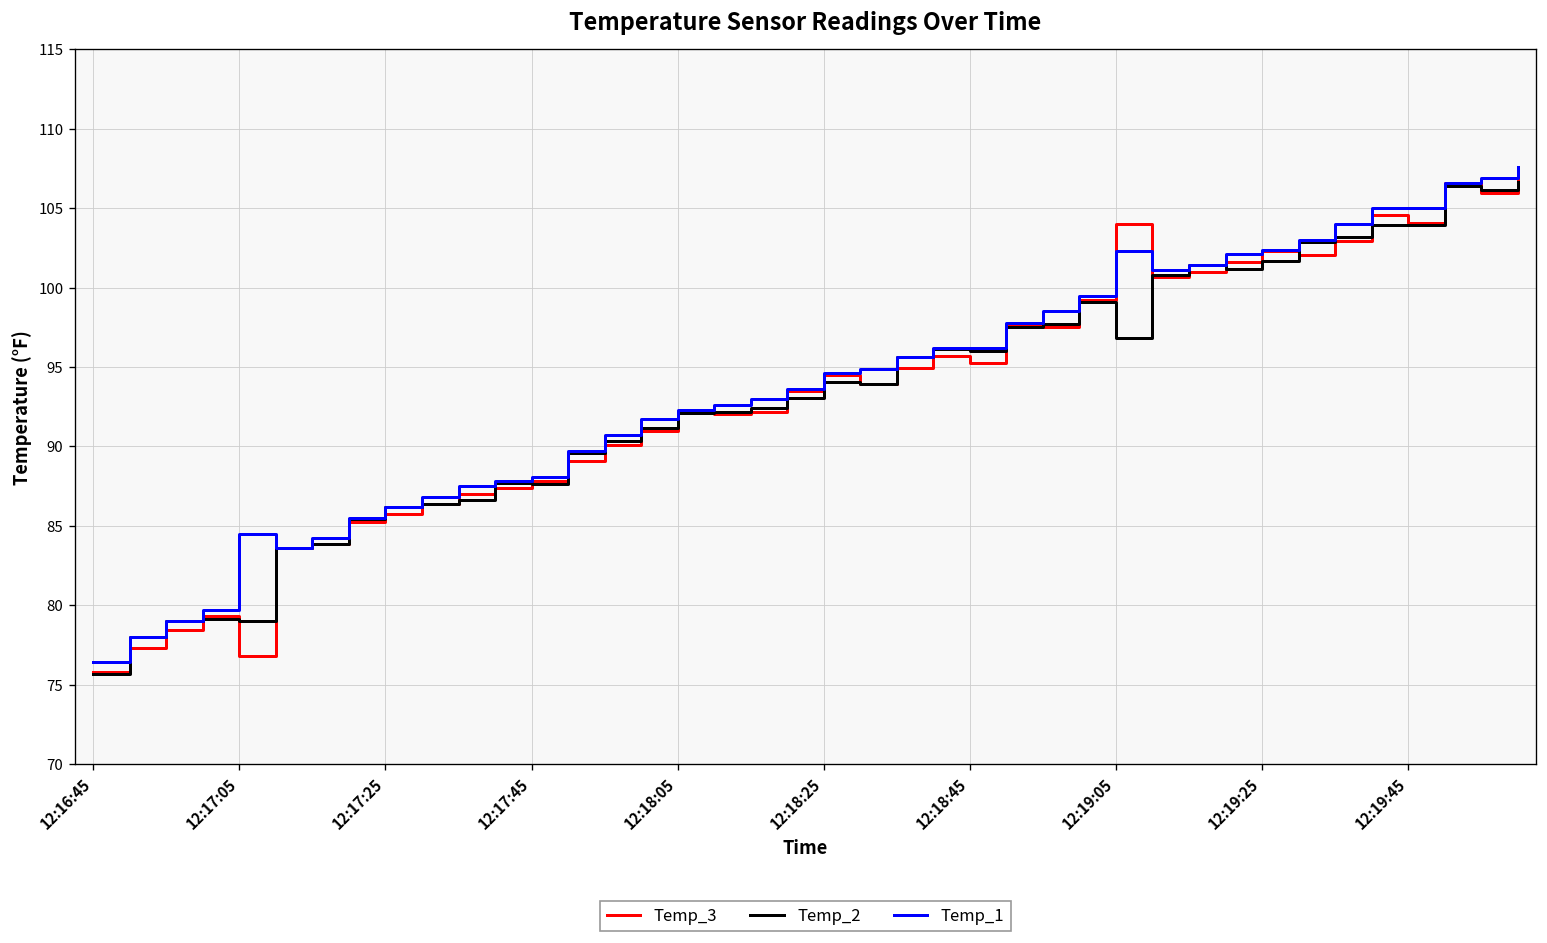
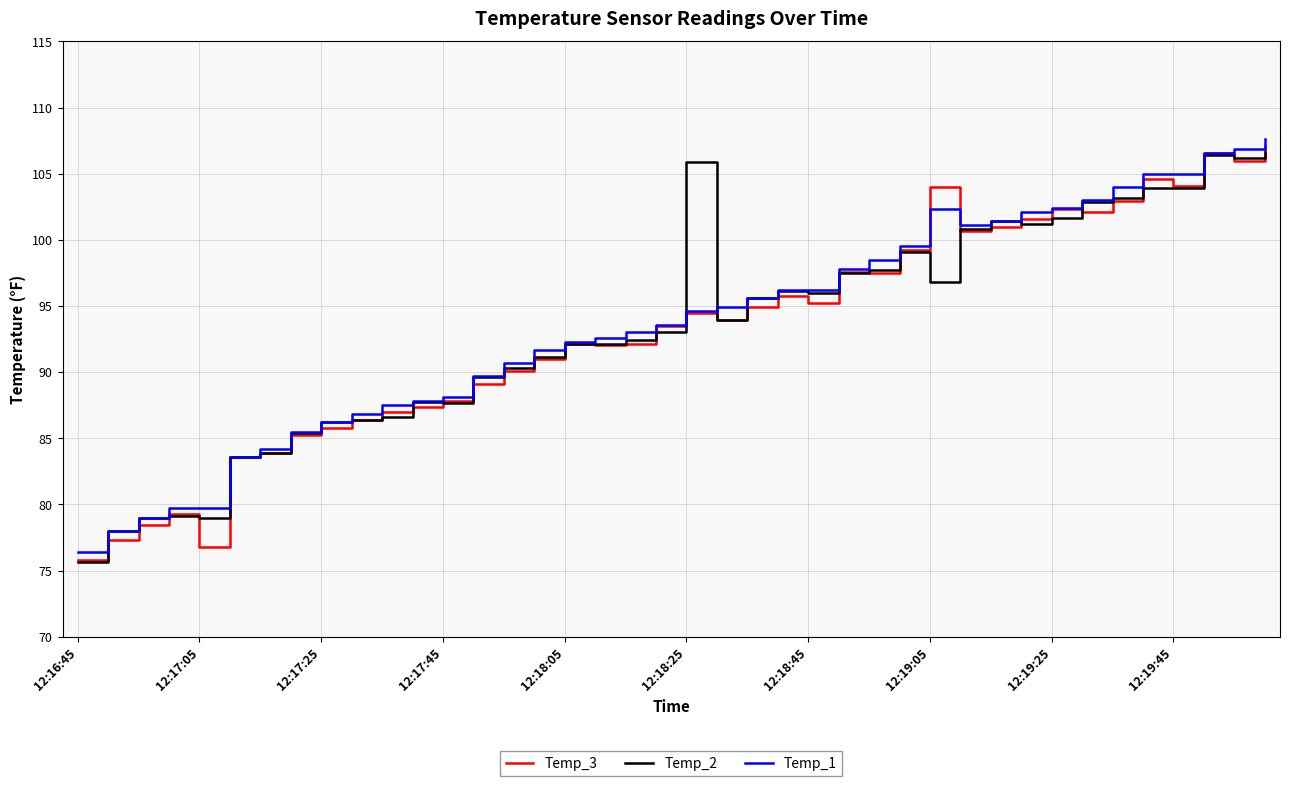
Temp_1, 12:17:05: 84.5 -> 79.7
Temp_2, 12:18:25: 94.0 -> 105.9
